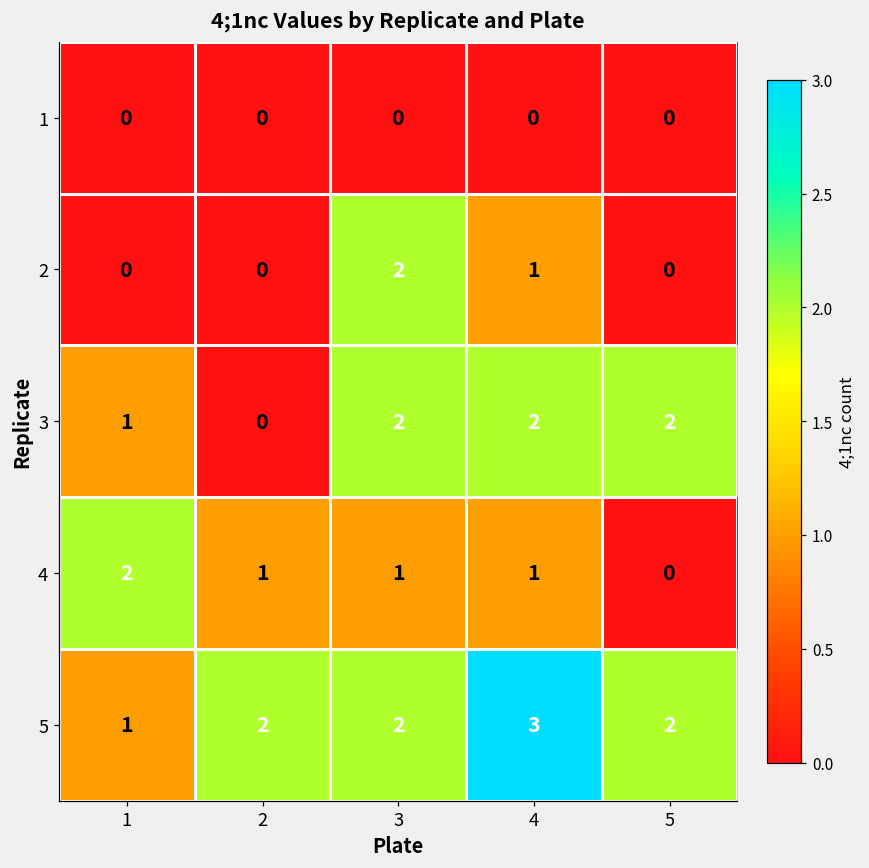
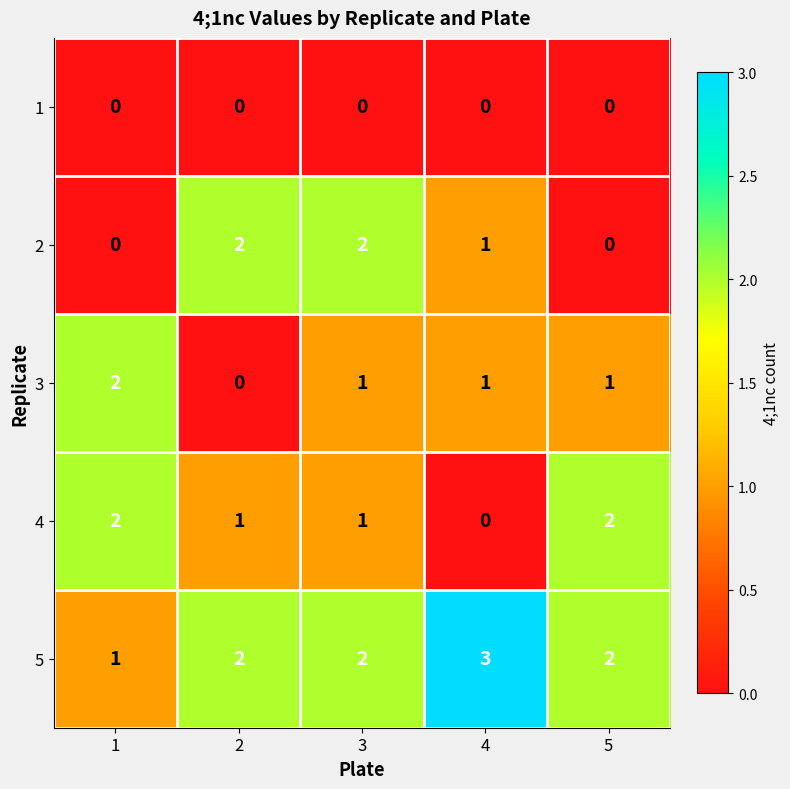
2, 2: 0 -> 2
3, 1: 1 -> 2
3, 3: 2 -> 1
3, 4: 2 -> 1
3, 5: 2 -> 1
4, 4: 1 -> 0
4, 5: 0 -> 2
